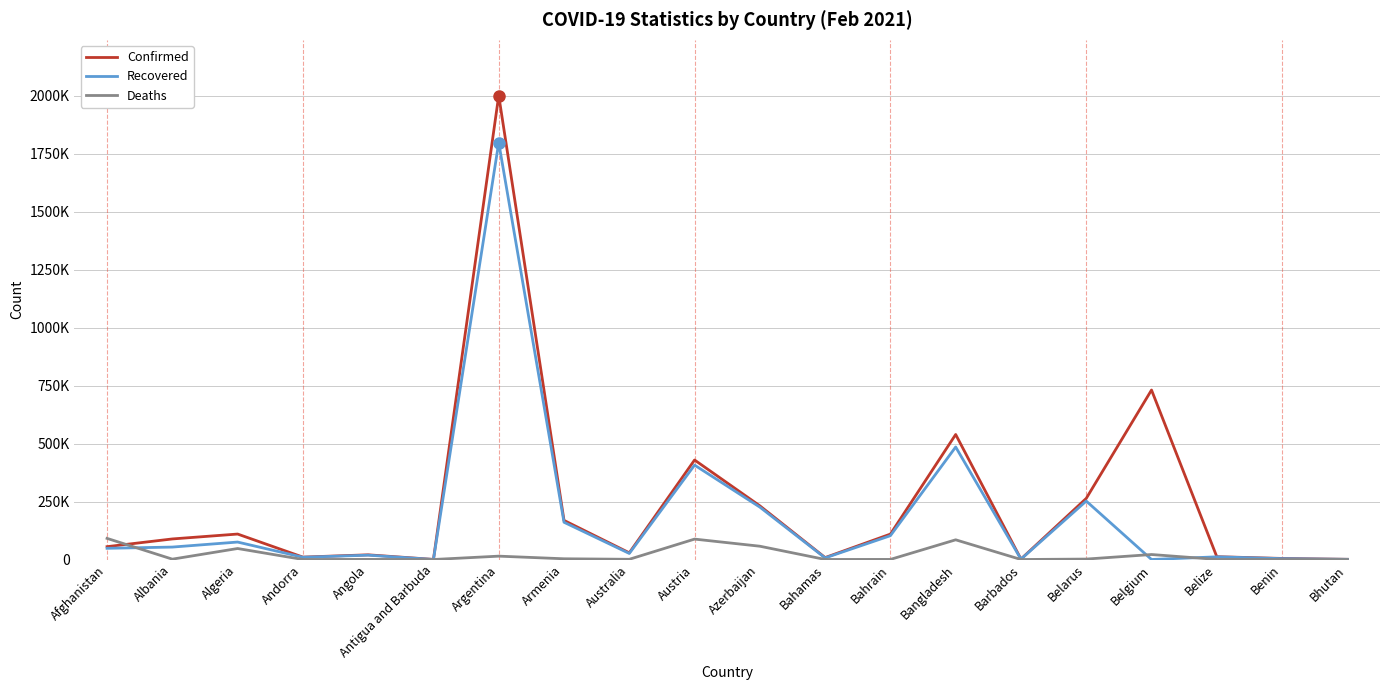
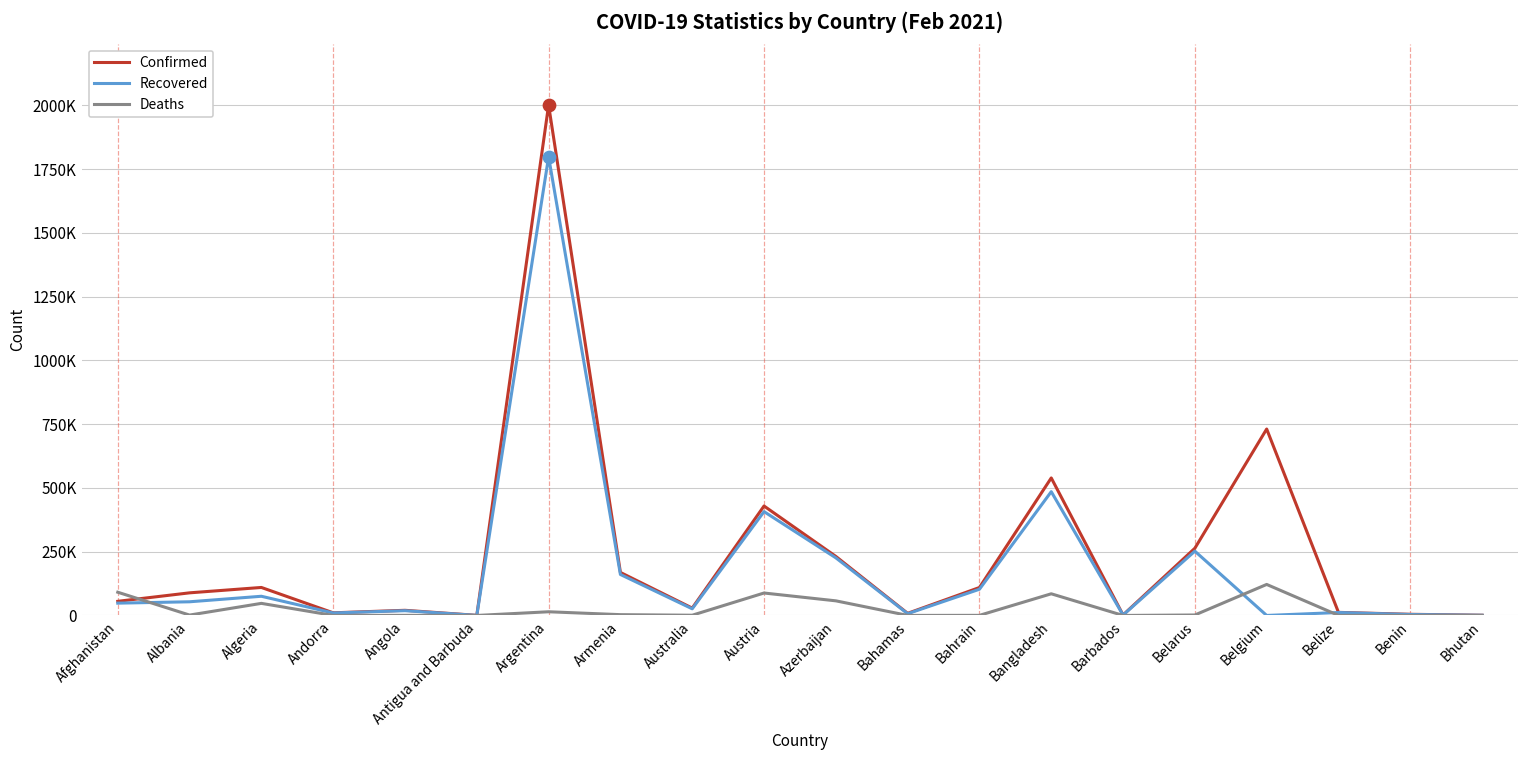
Deaths, Belgium: 20000 -> 120000
